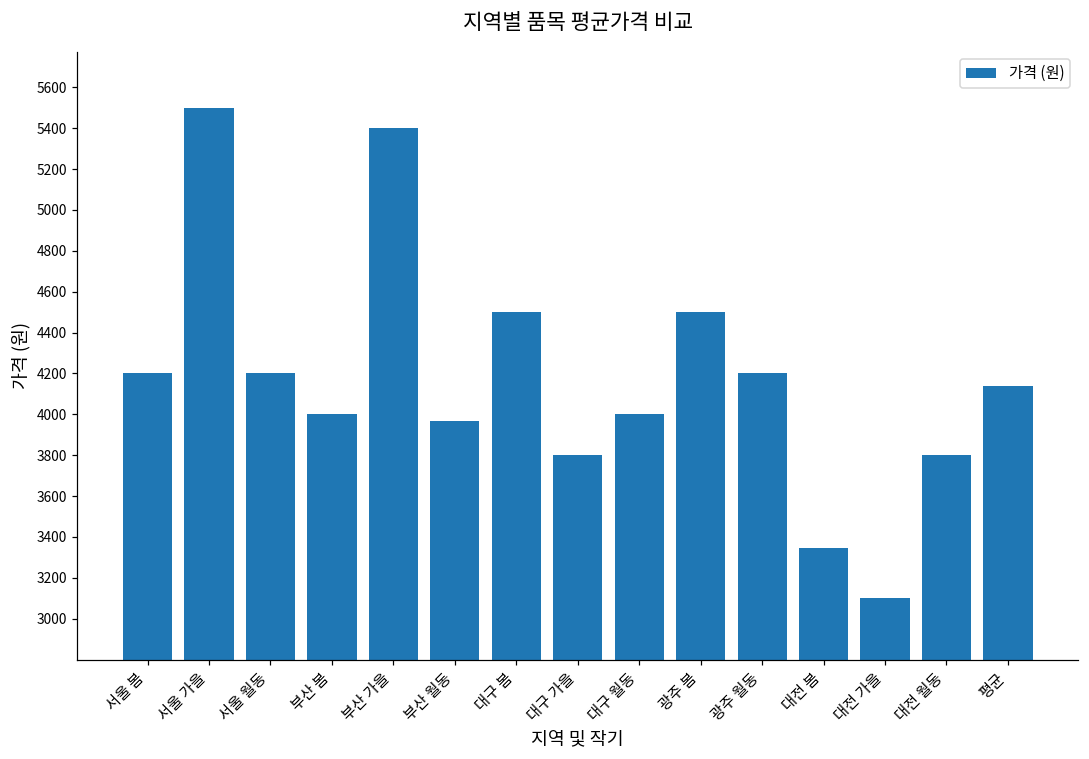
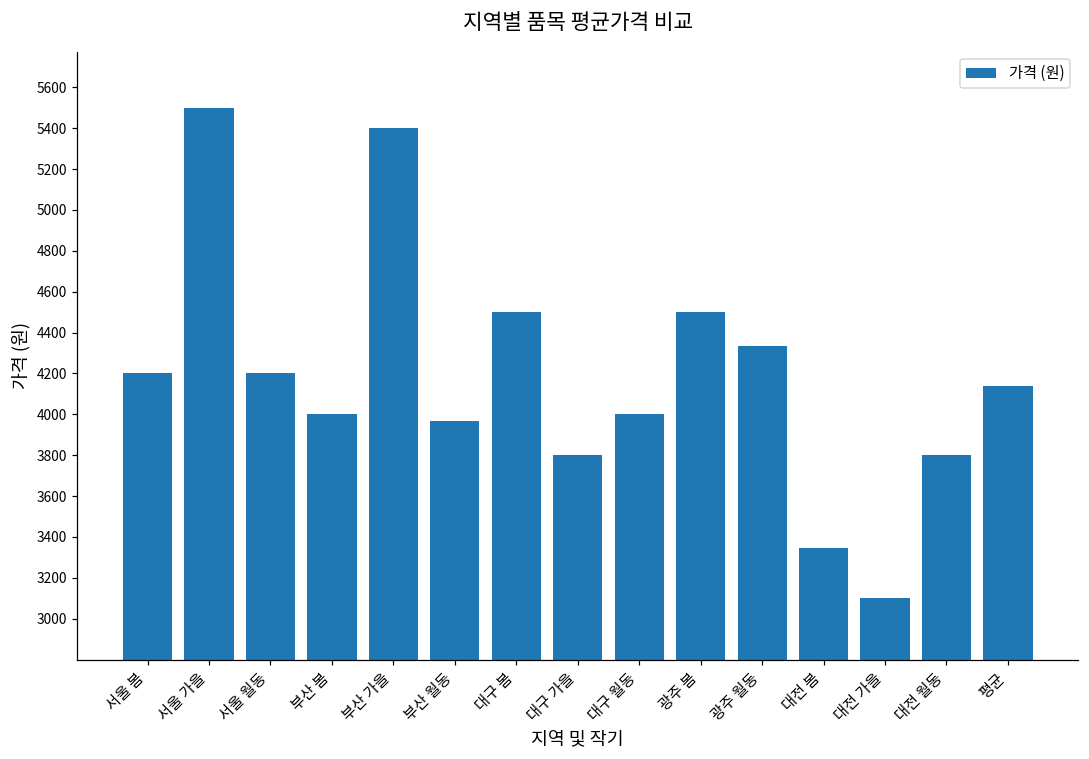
광주 월동: 4200 -> 4330
